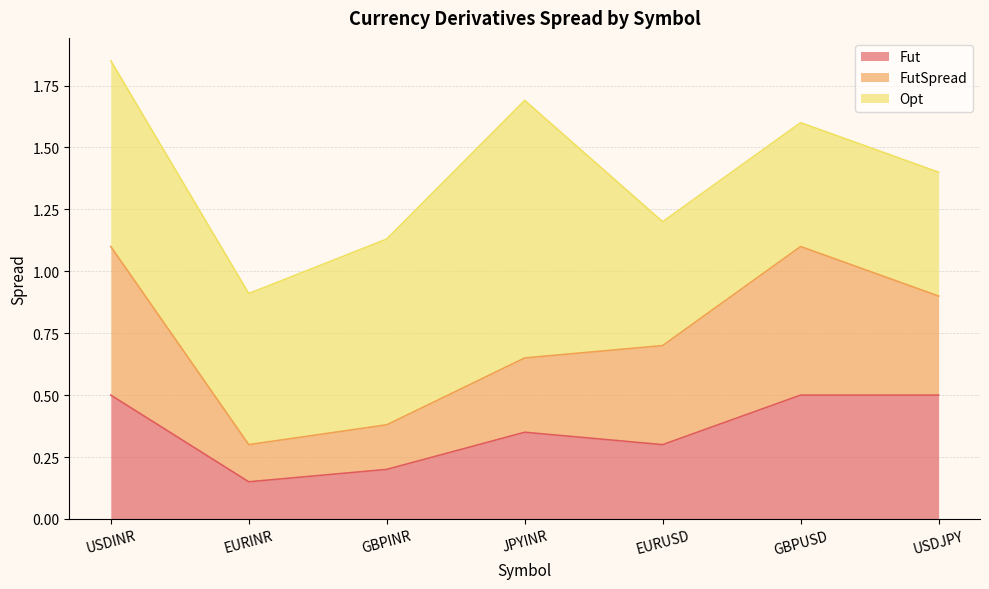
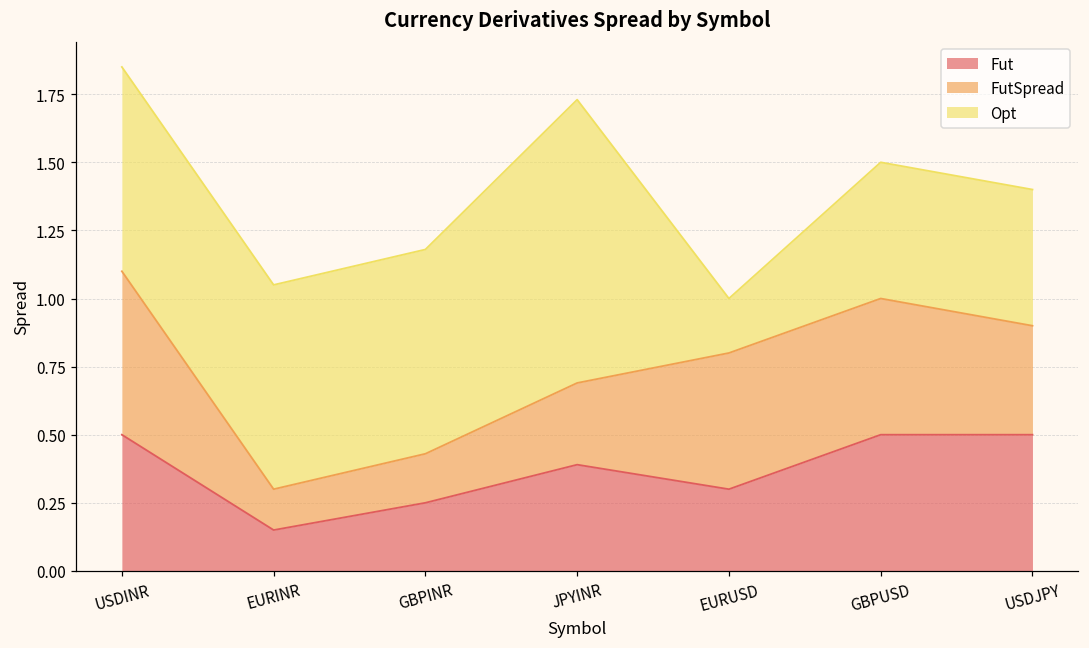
Opt, EURINR: 0.61 -> 0.75
Fut, GBPINR: 0.20 -> 0.25
Fut, JPYINR: 0.35 -> 0.39
FutSpread, EURUSD: 0.4 -> 0.5
Opt, EURUSD: 0.5 -> 0.2
FutSpread, GBPUSD: 0.6 -> 0.5
